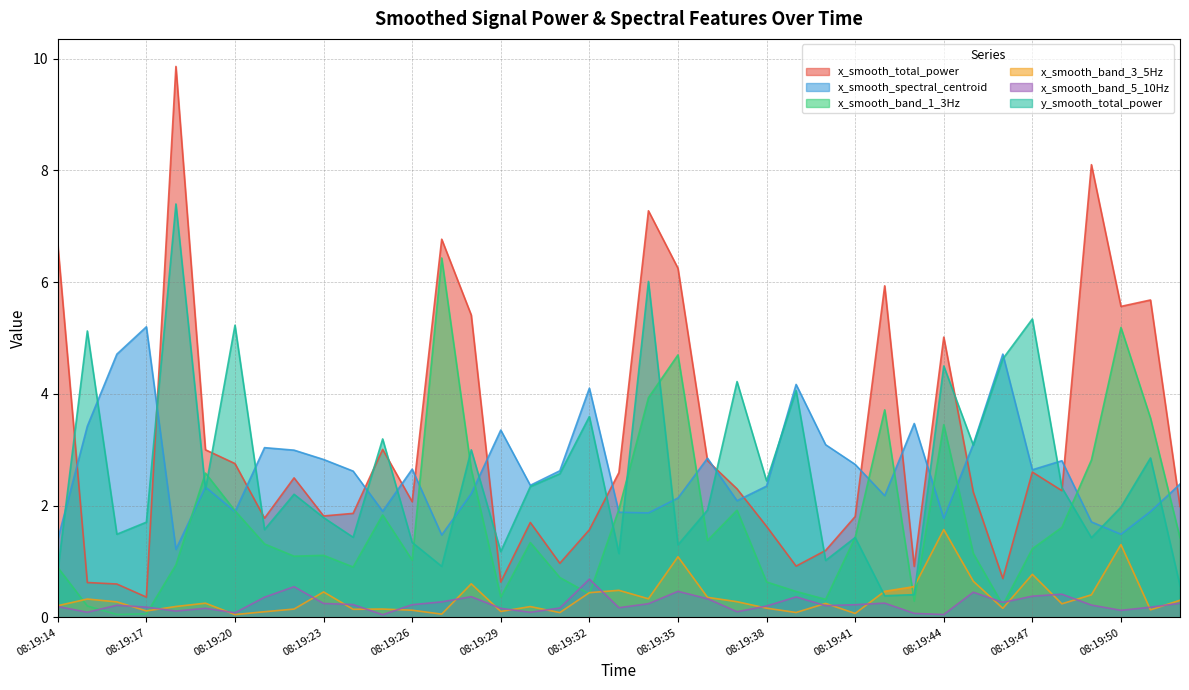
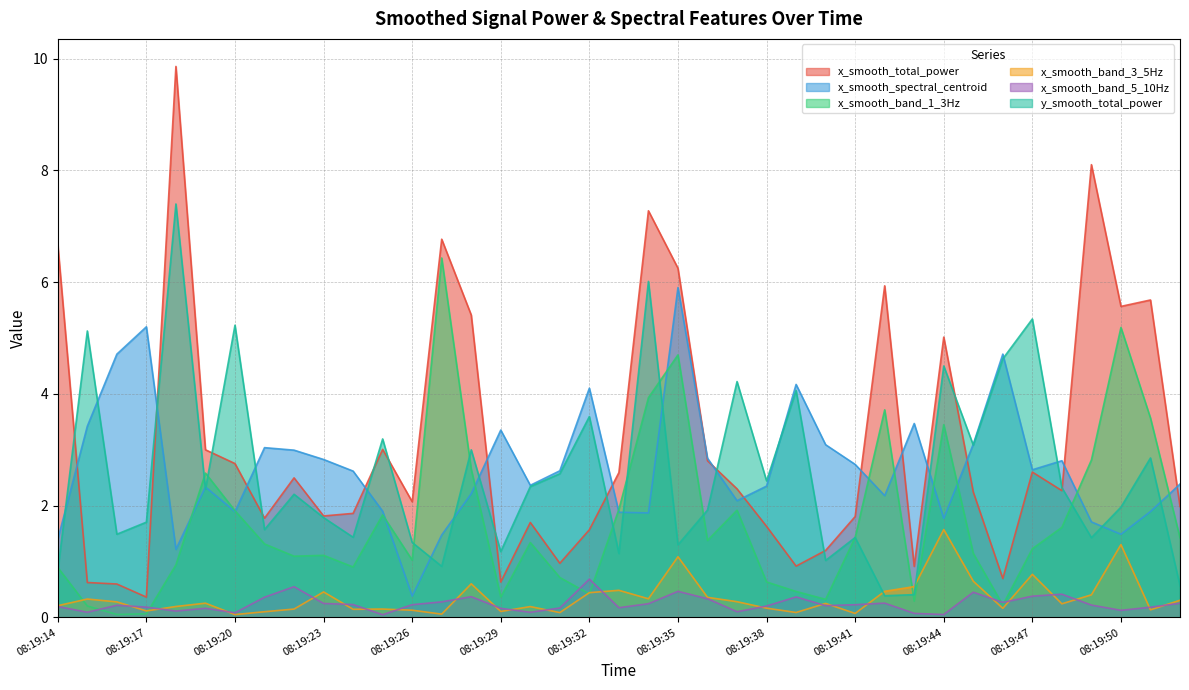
x_smooth_spectral_centroid, 08:19:26: 2.7 -> 0.4
x_smooth_spectral_centroid, 08:19:35: 2.1 -> 5.9
